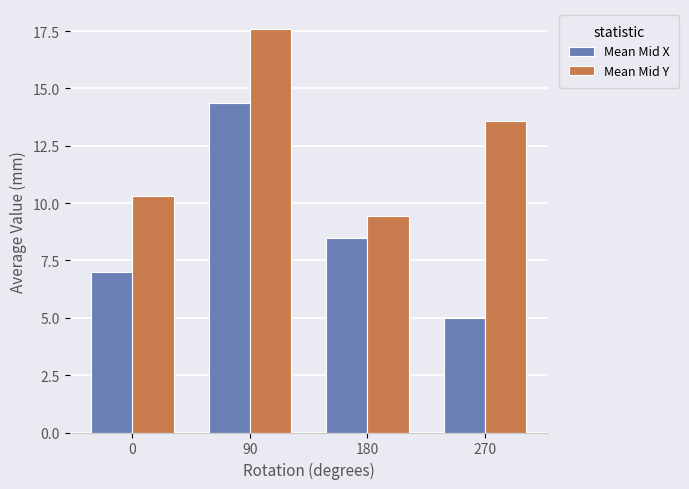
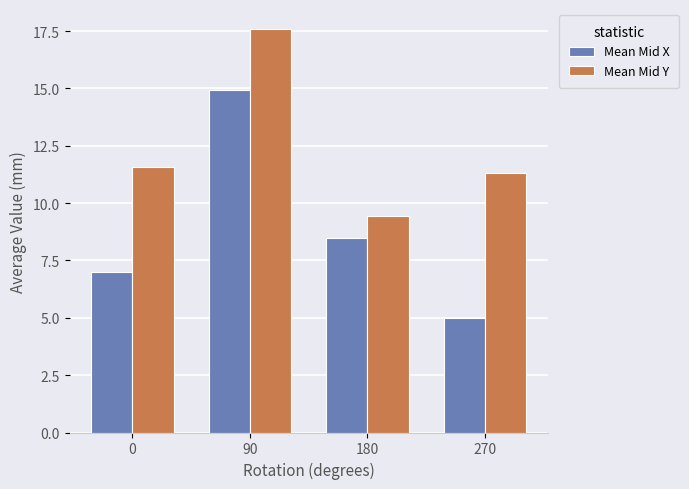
Mean Mid Y, 0: 10.3 -> 11.6
Mean Mid X, 90: 14.4 -> 14.9
Mean Mid Y, 270: 13.6 -> 11.3
